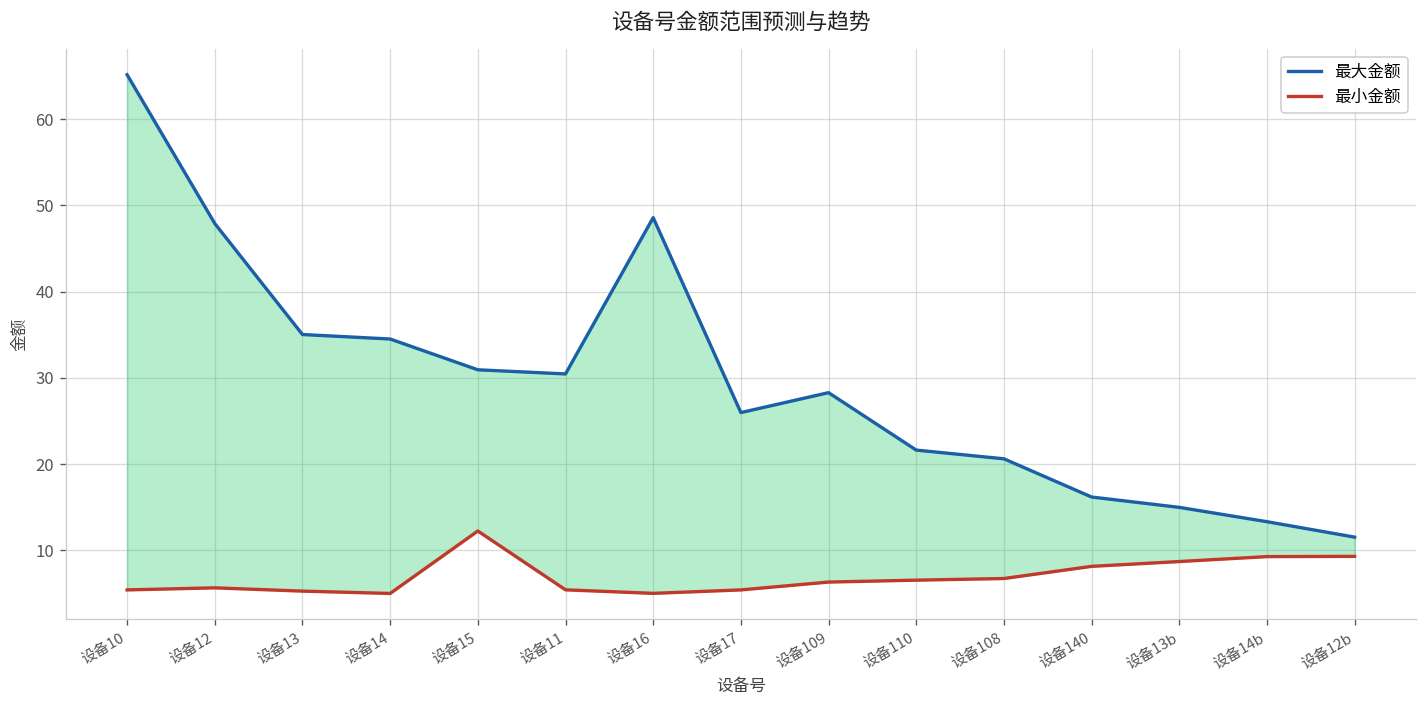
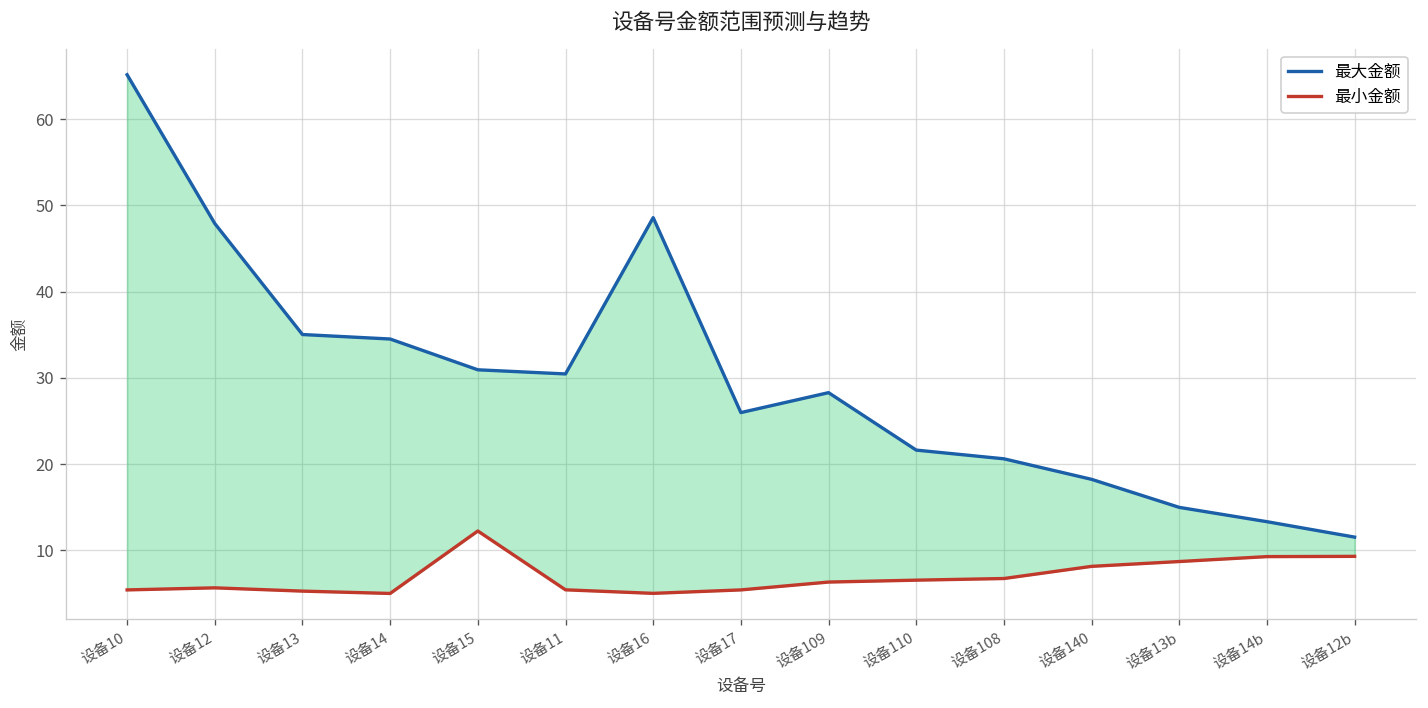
最大金额, 设备140: 16 -> 18
